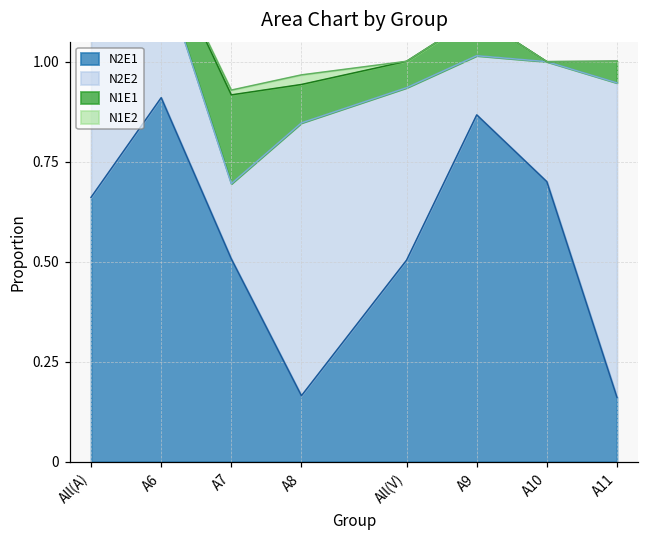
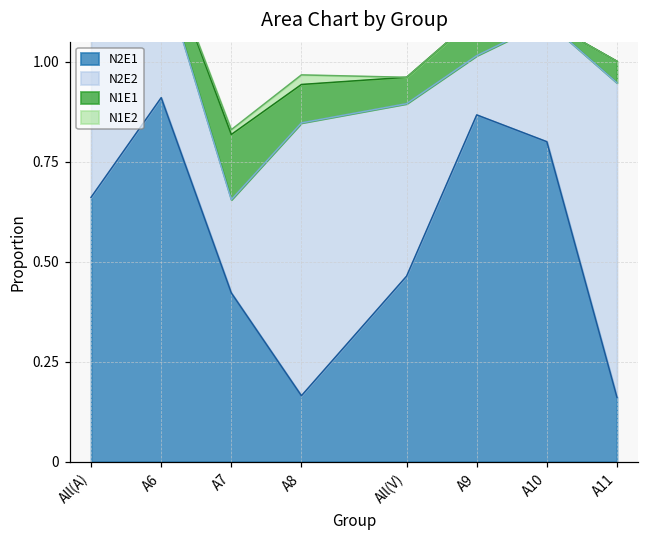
N2E1, A7: 0.51 -> 0.42
N2E2, A7: 0.19 -> 0.23
N1E1, A7: 0.22 -> 0.16
N2E1, All(V): 0.50 -> 0.46
N2E1, A10: 0.7 -> 0.8
